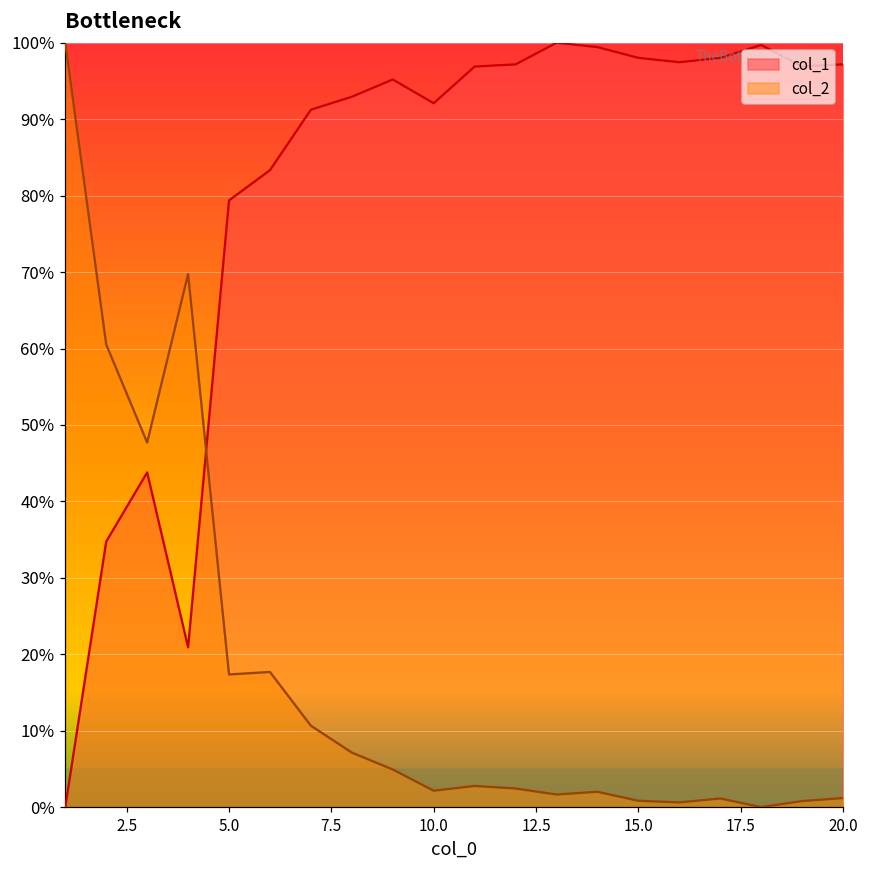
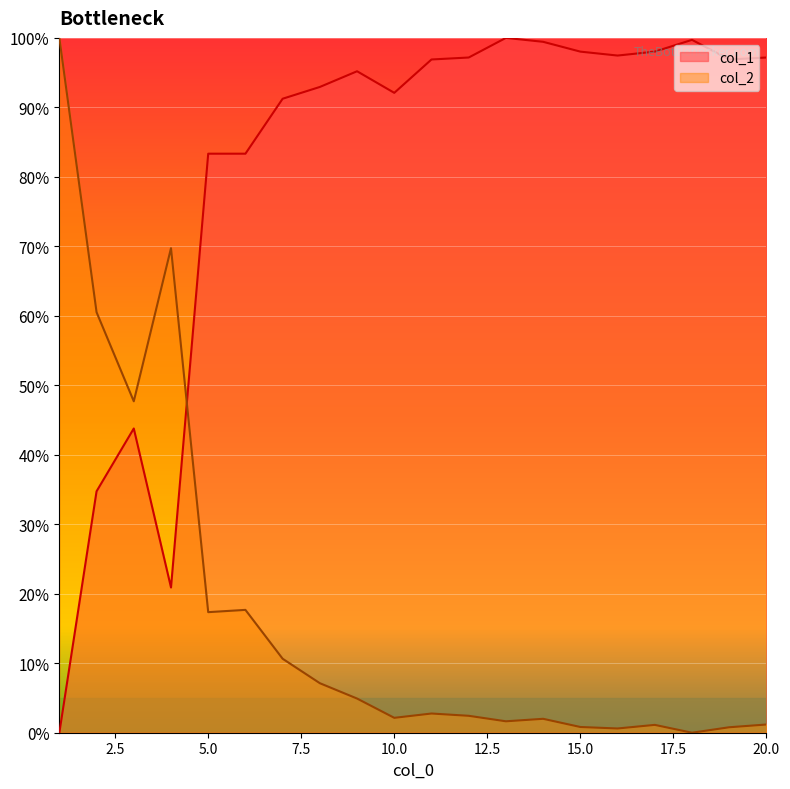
col_1, 5.0: 79% -> 83%
